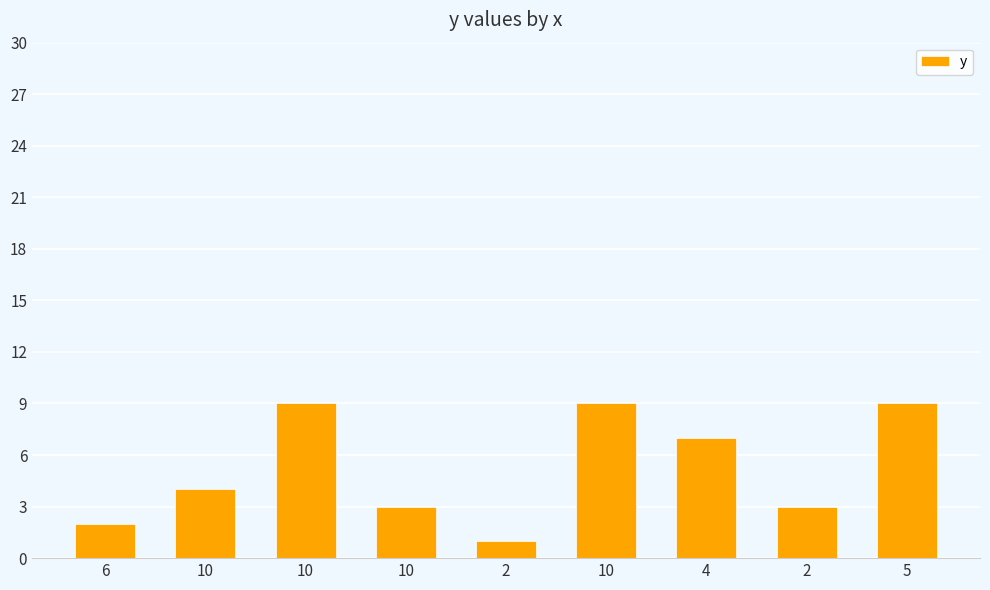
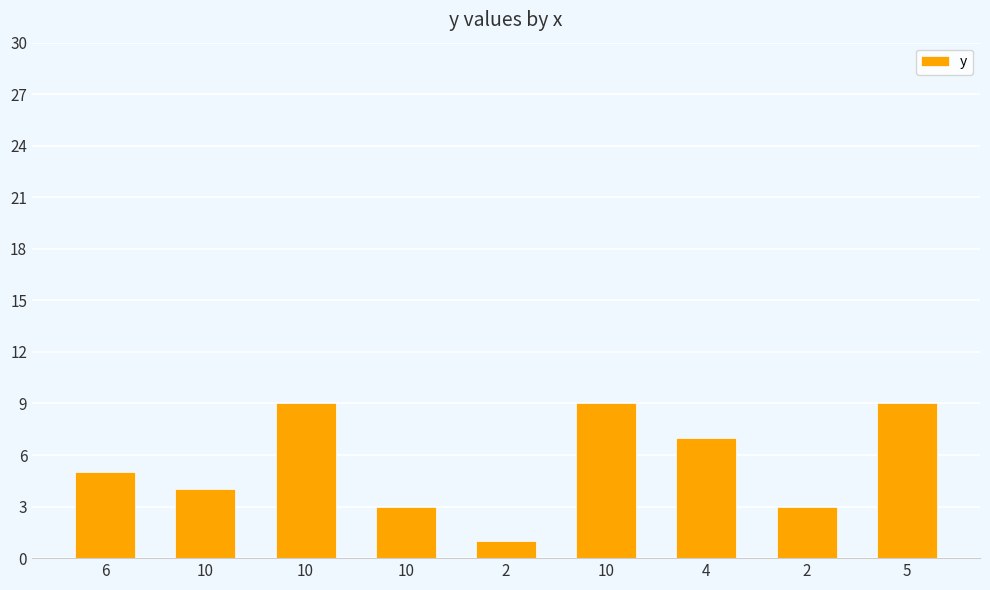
6: 2 -> 5
